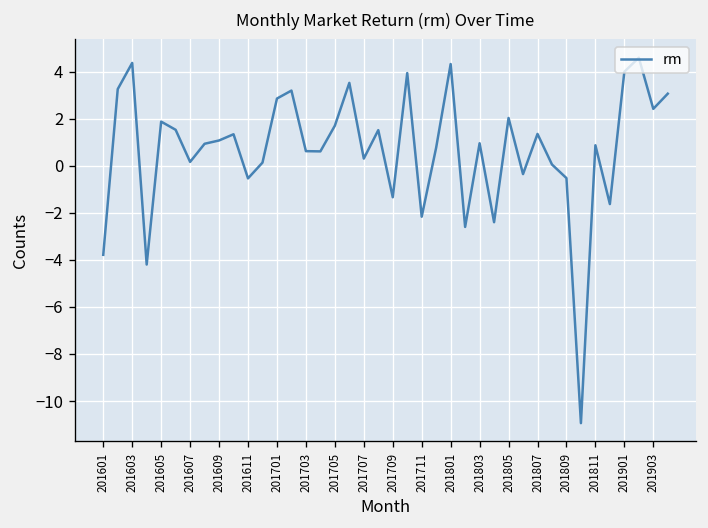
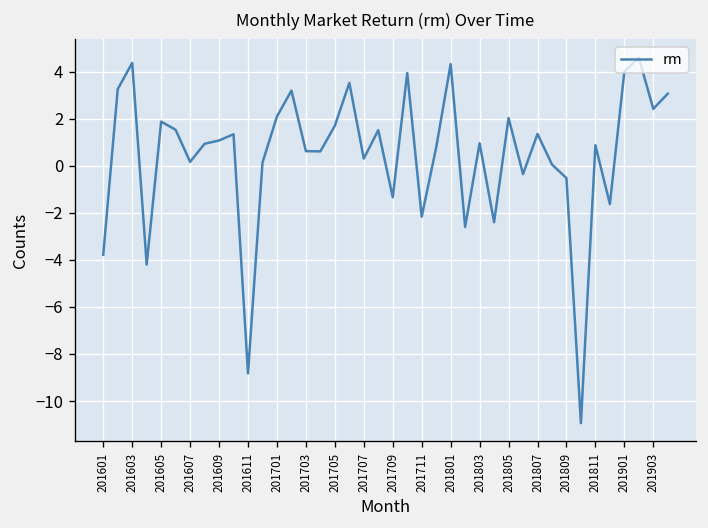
201611: -0.5 -> -8.8
201701: 2.9 -> 2.1
